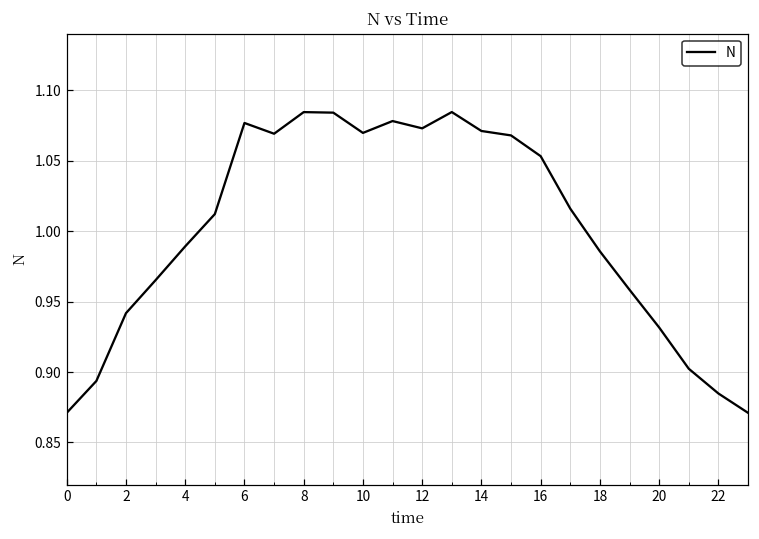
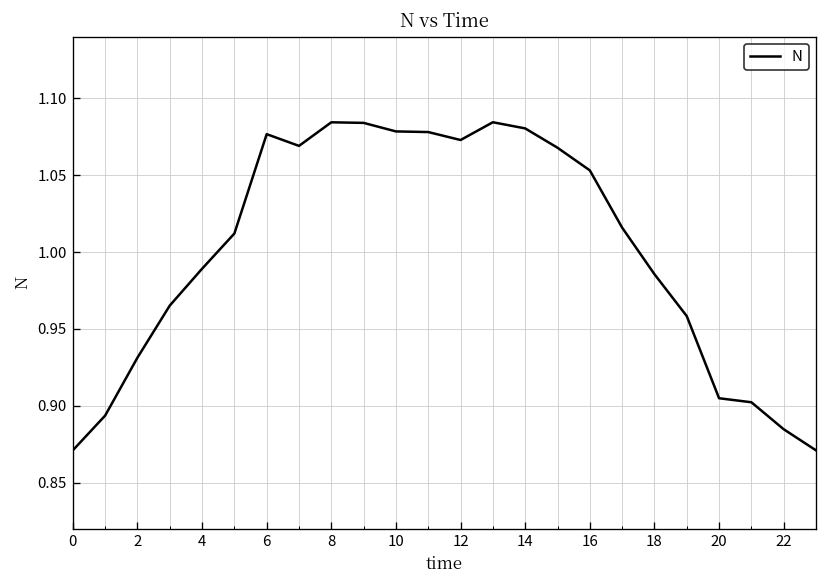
2: 0.942 -> 0.931
10: 1.070 -> 1.078
14: 1.071 -> 1.080
20: 0.932 -> 0.905
